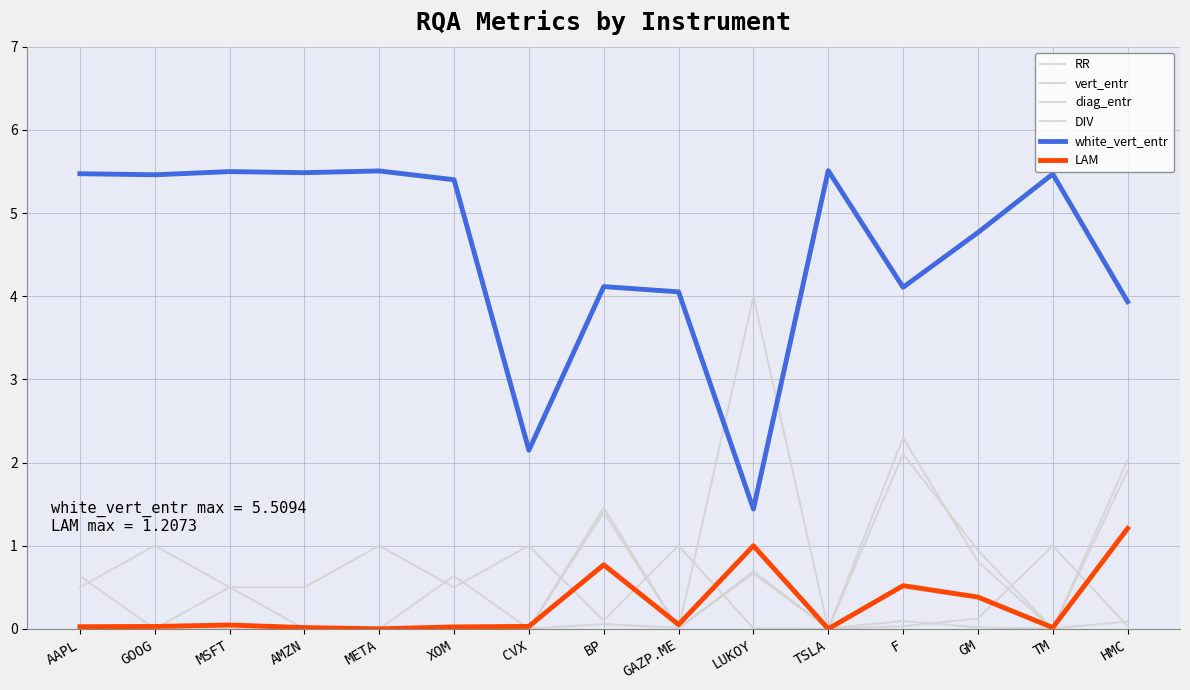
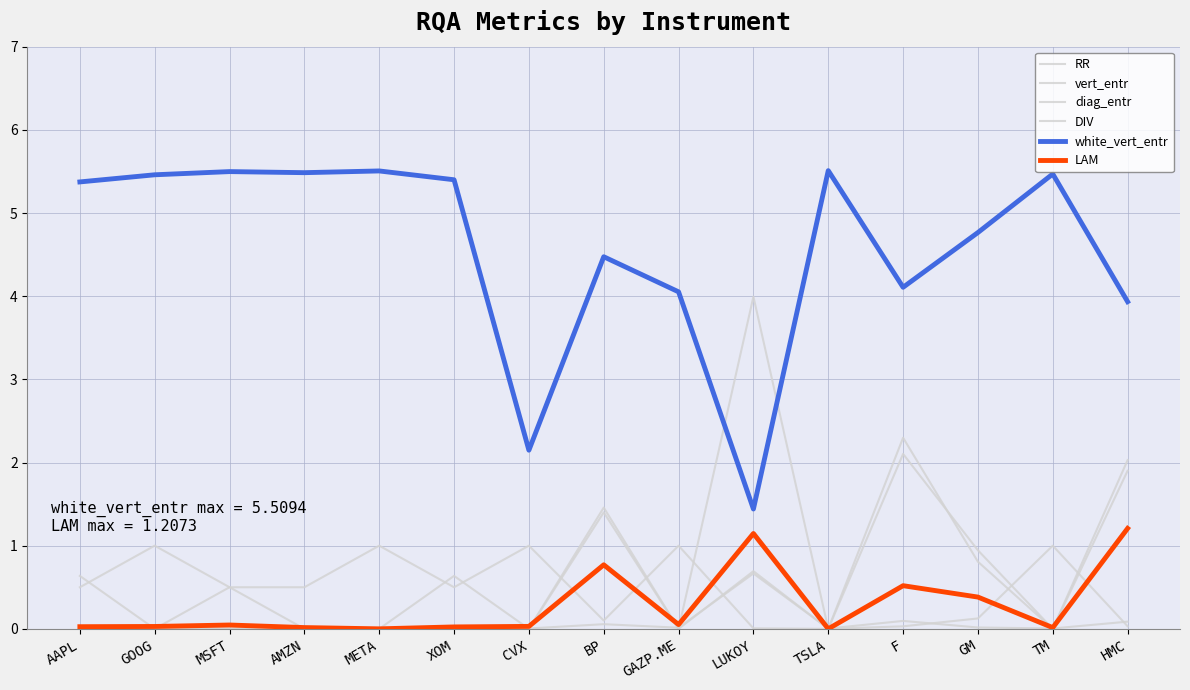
white_vert_entr, AAPL: 5.5 -> 5.4
white_vert_entr, BP: 4.1 -> 4.5
LAM, LUKOY: 1.0 -> 1.1
